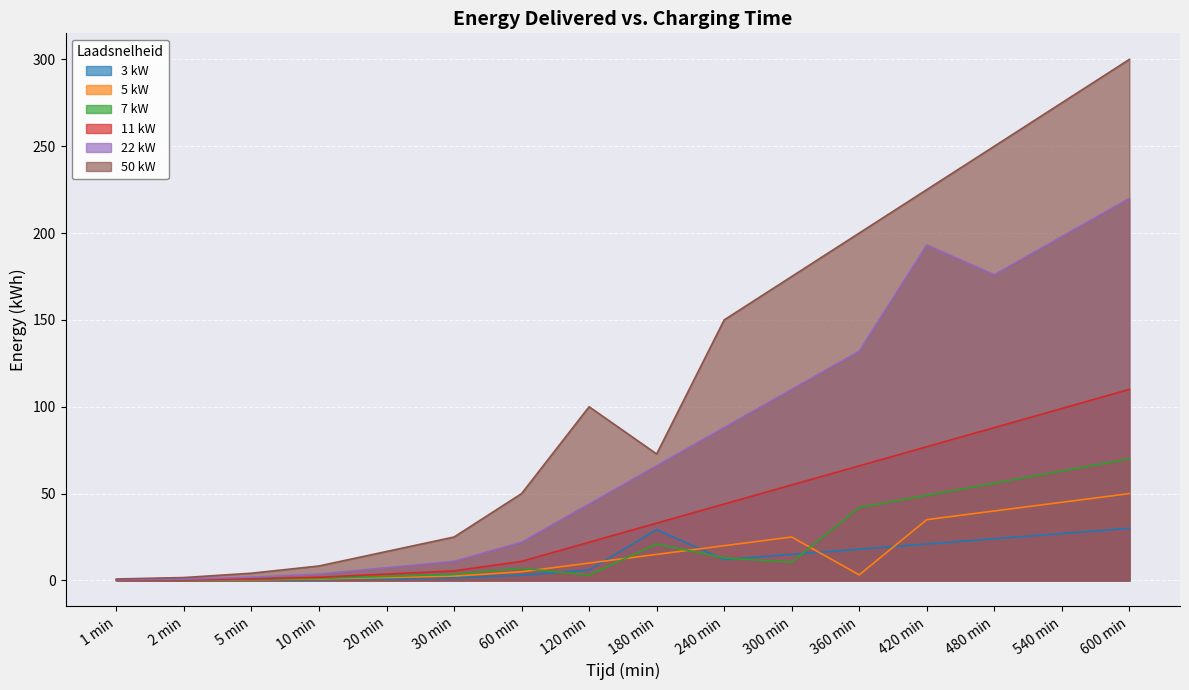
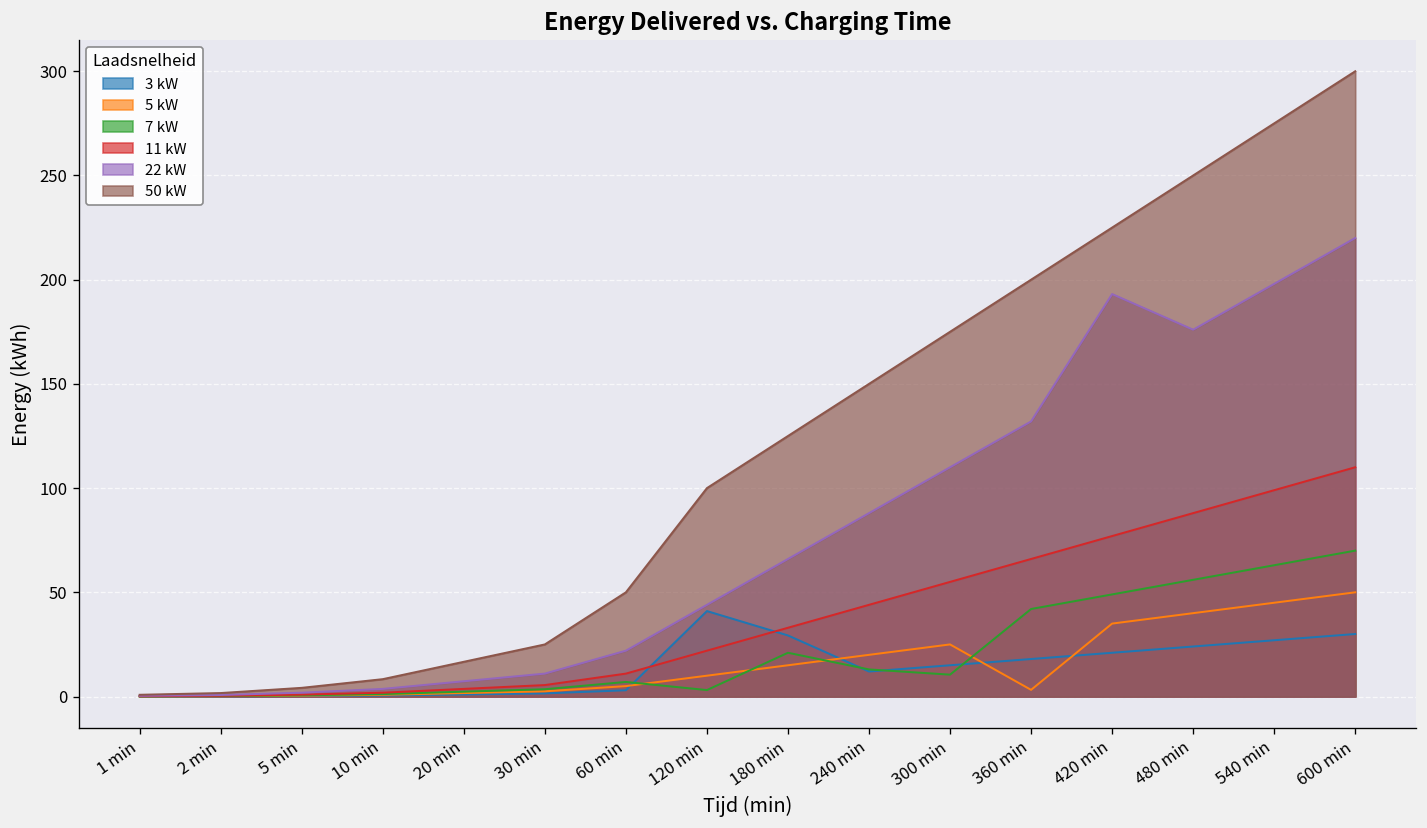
3 kW, 120 min: 6 -> 41
50 kW, 180 min: 73 -> 125
